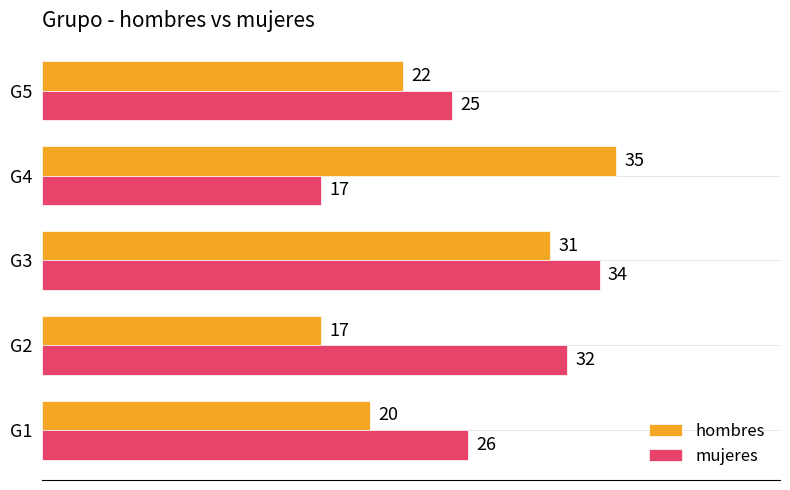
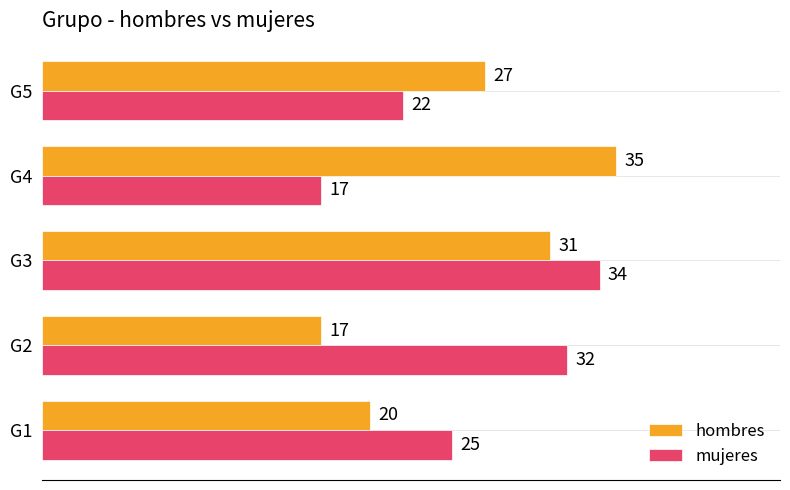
hombres, G5: 22 -> 27
mujeres, G5: 25 -> 22
mujeres, G1: 26 -> 25
